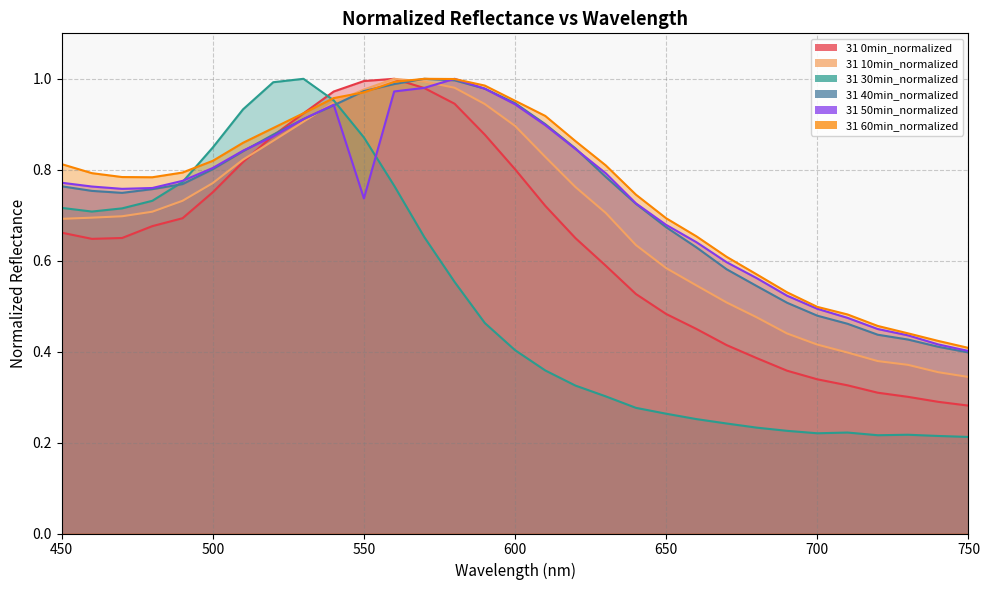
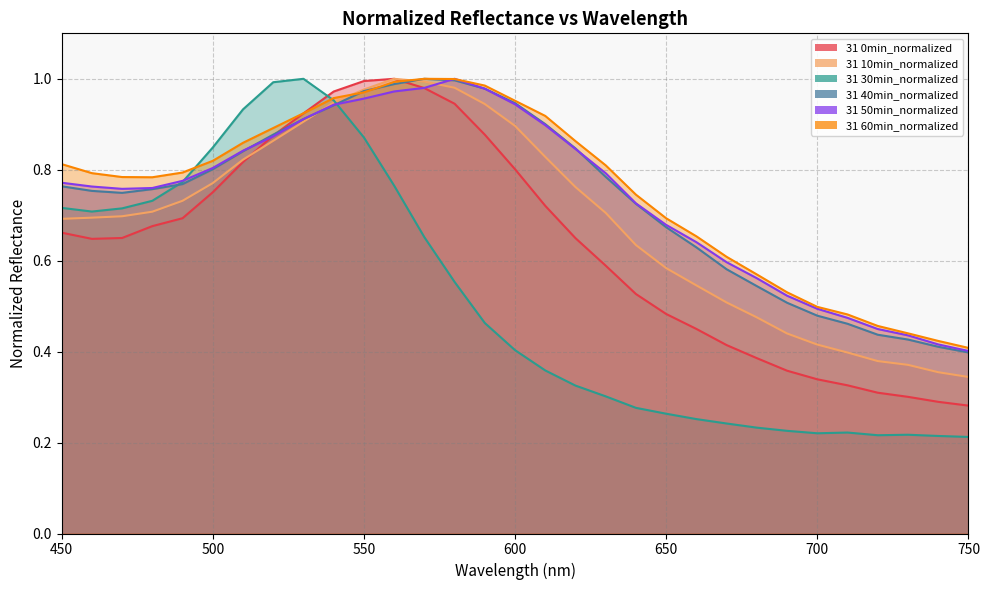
31 50min_normalized, 550: 0.74 -> 0.96
